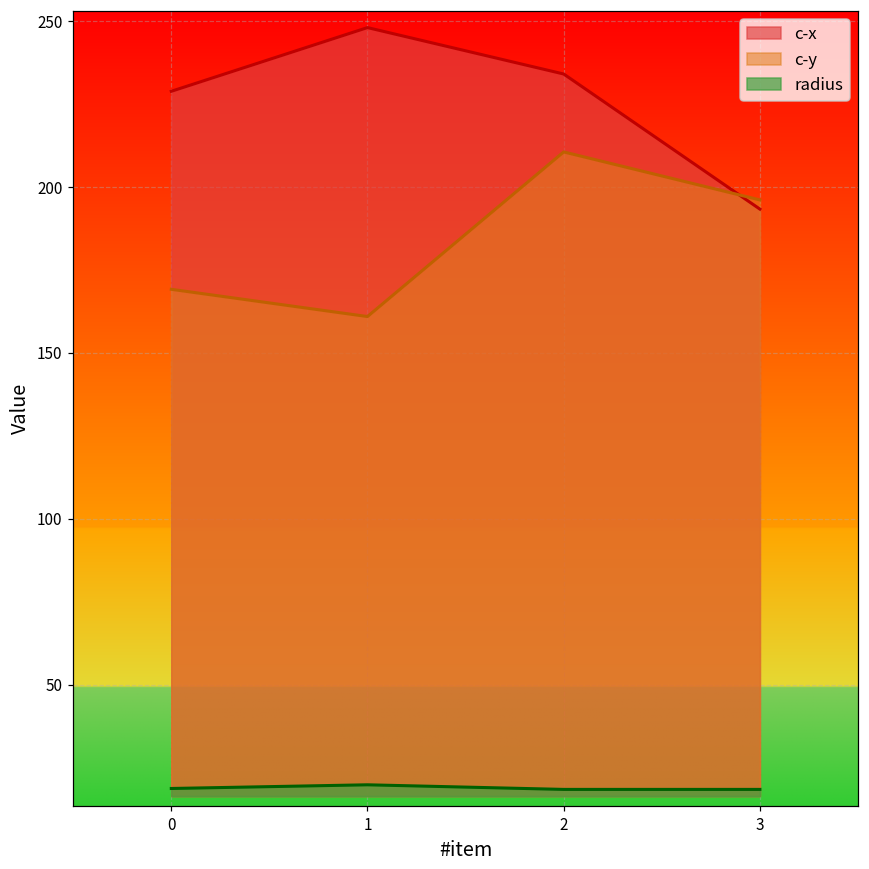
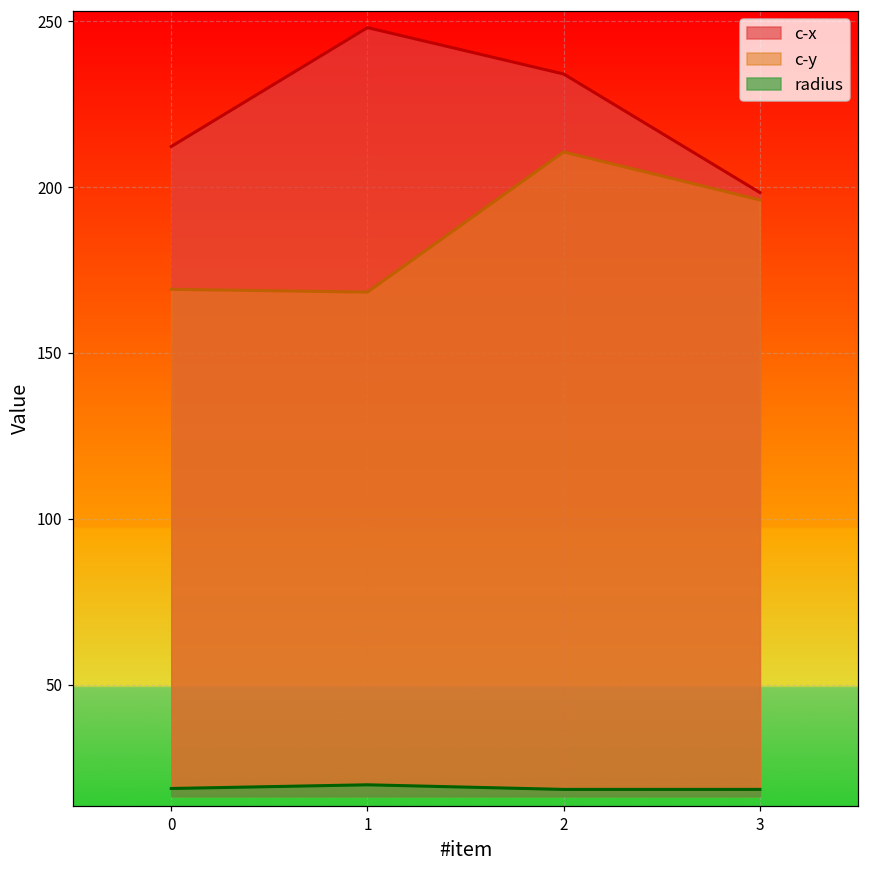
c-x, 0: 229 -> 212
c-y, 1: 161 -> 168
c-x, 3: 193 -> 198
